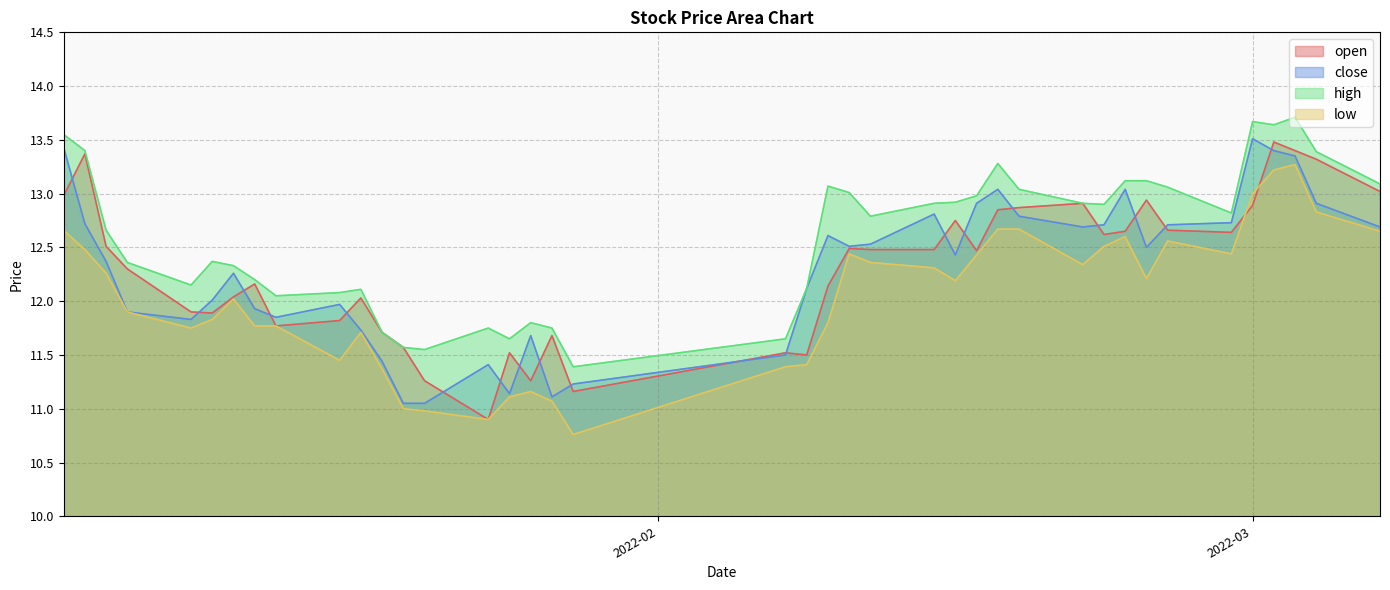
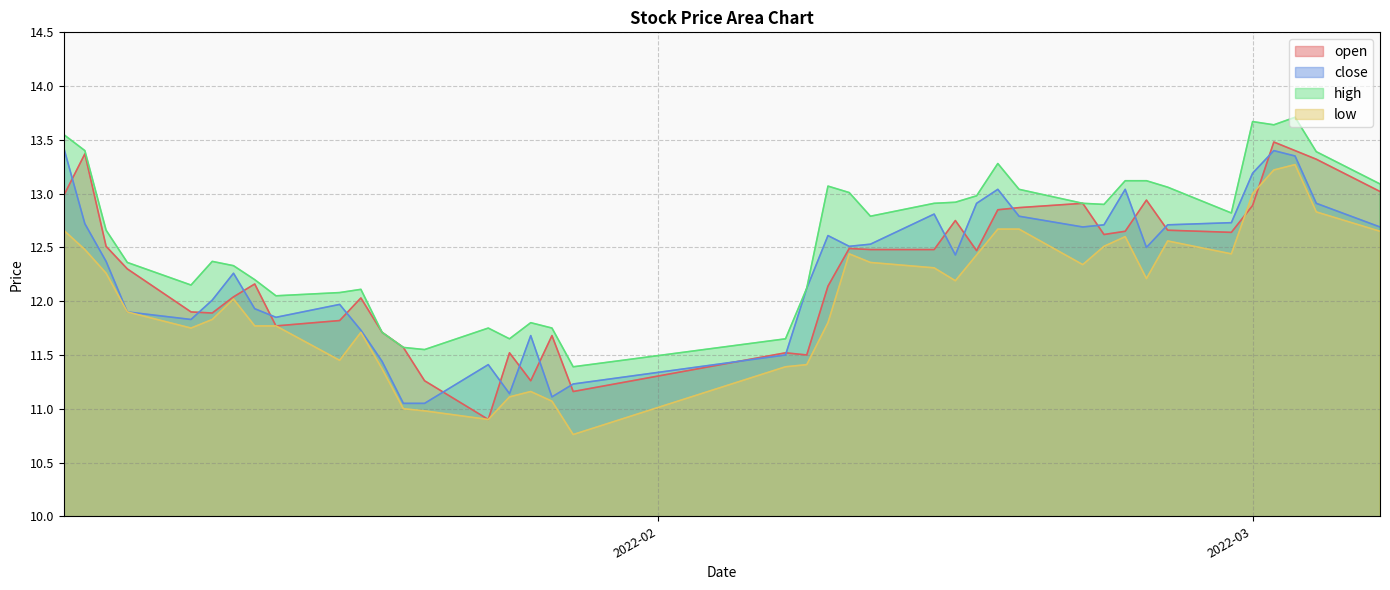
close, 2022-03: 13.51 -> 13.19
